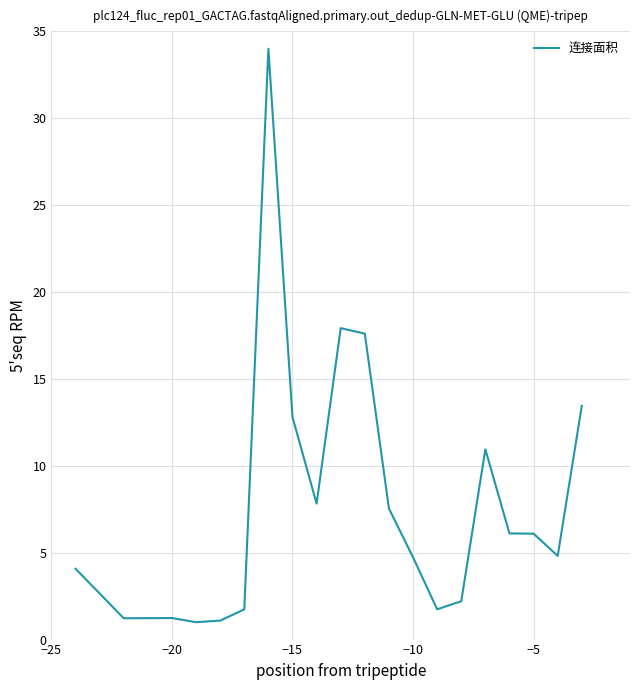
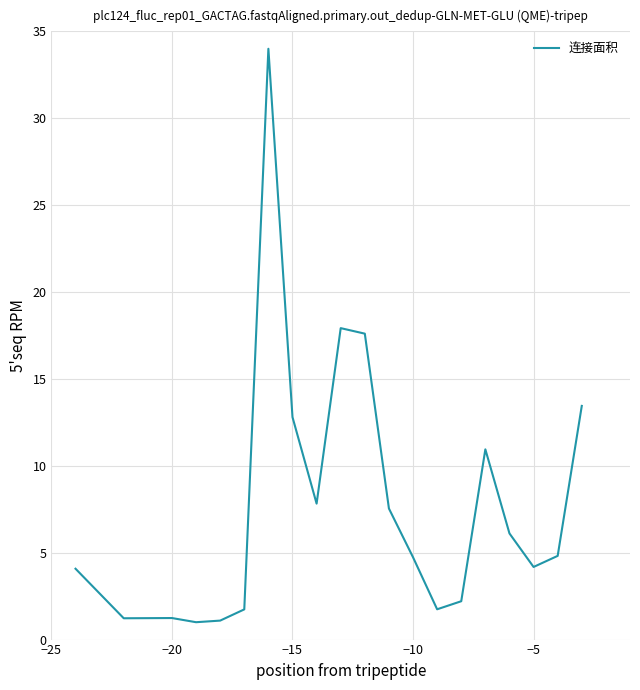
−5: 6.1 -> 4.2
